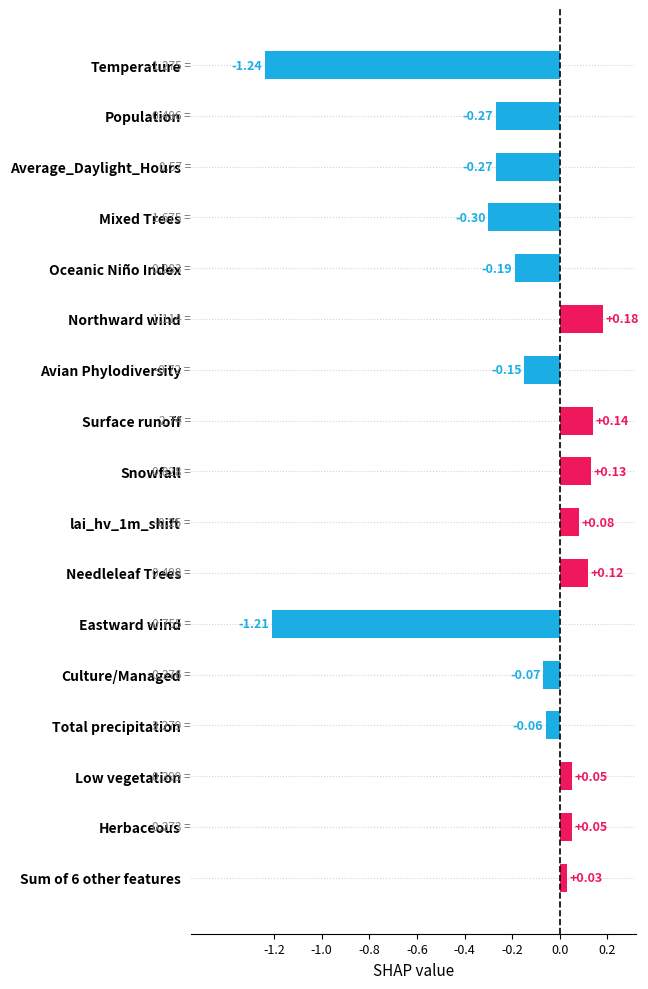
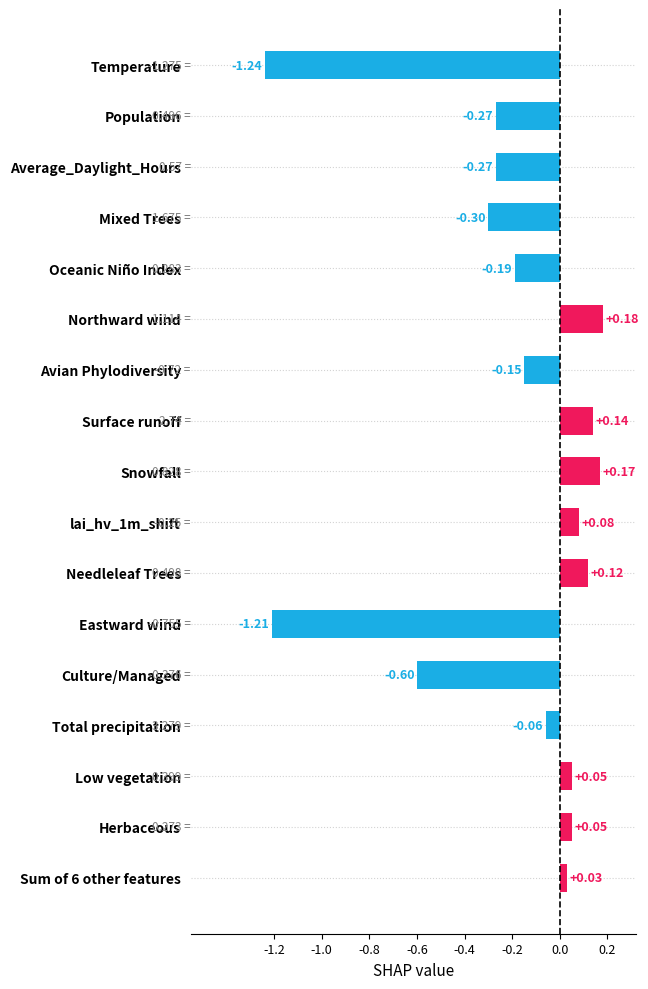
Snowfall: +0.13 -> +0.17
Culture/Managed: -0.07 -> -0.60
